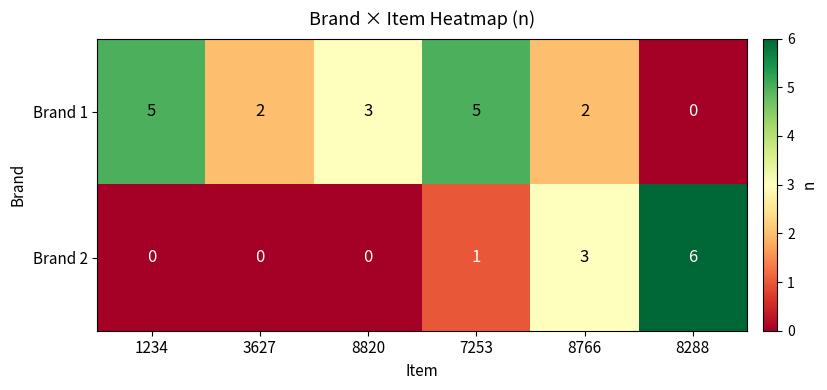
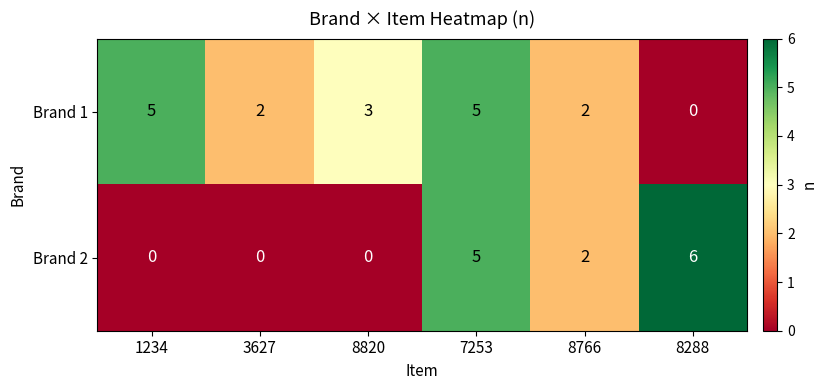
Brand 2, 7253: 1 -> 5
Brand 2, 8766: 3 -> 2
